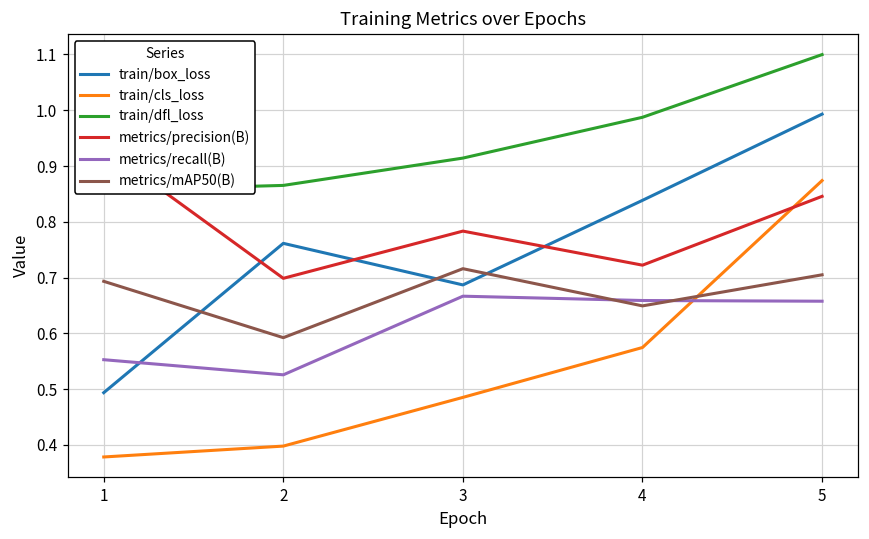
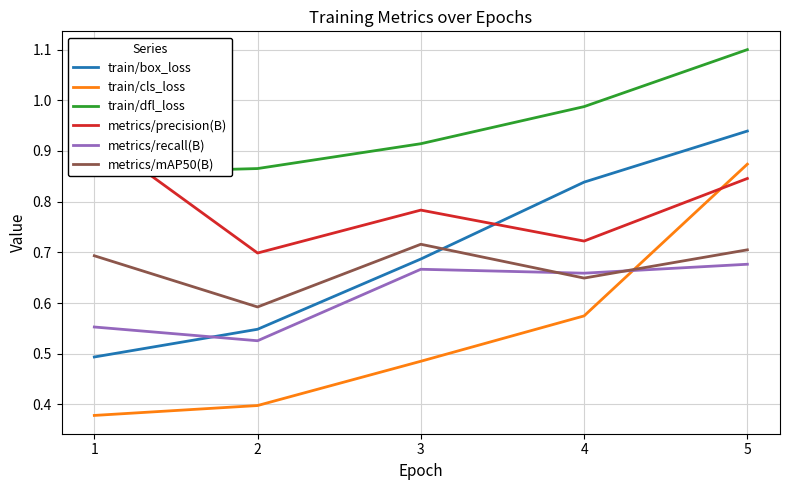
train/box_loss, 2: 0.76 -> 0.55
train/box_loss, 5: 0.99 -> 0.94
metrics/recall(B), 5: 0.66 -> 0.68
